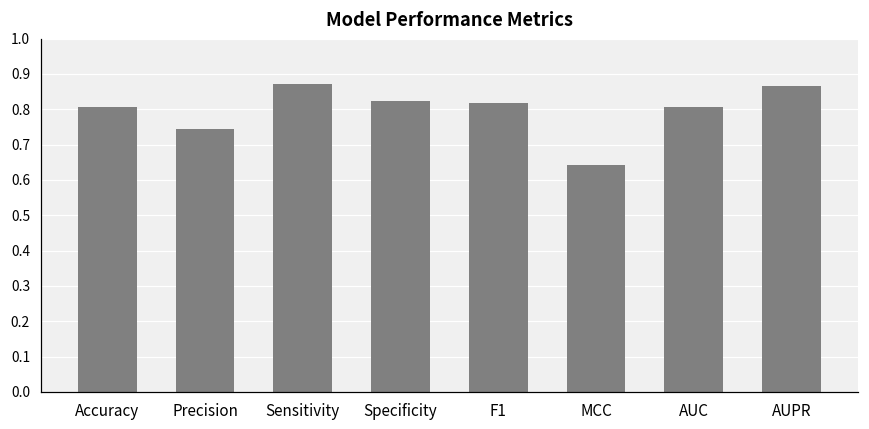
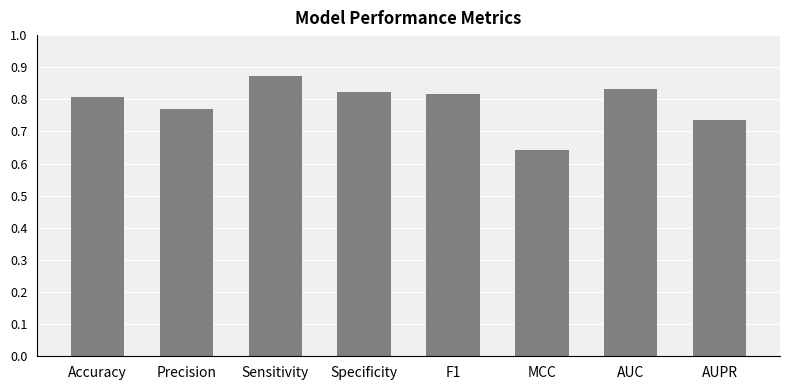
Precision: 0.74 -> 0.77
AUC: 0.81 -> 0.83
AUPR: 0.87 -> 0.74
